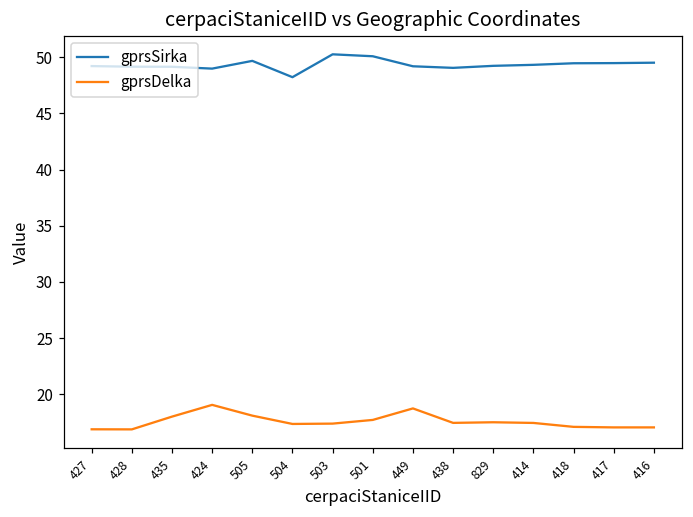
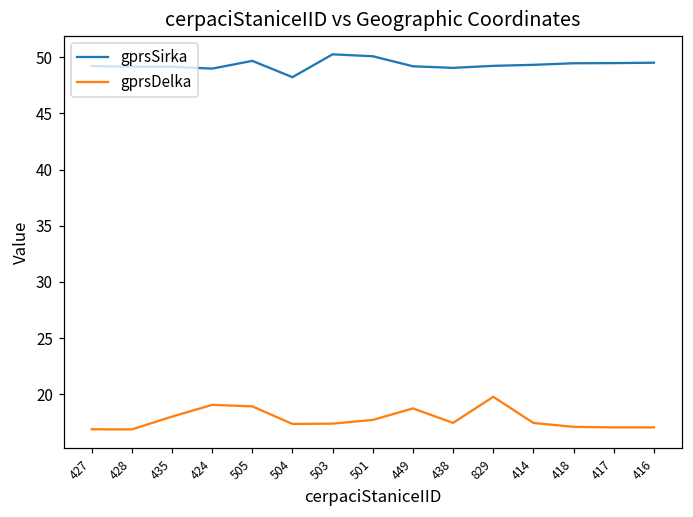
gprsDelka, 505: 18.1 -> 18.9
gprsDelka, 829: 17.5 -> 19.8
